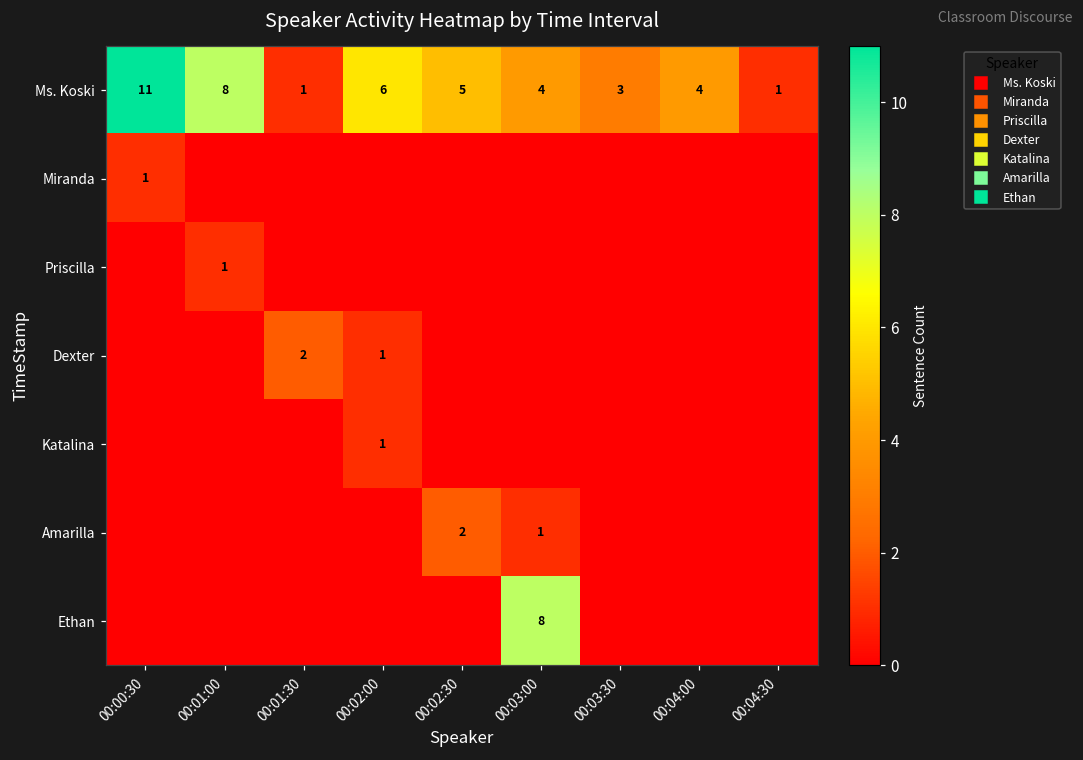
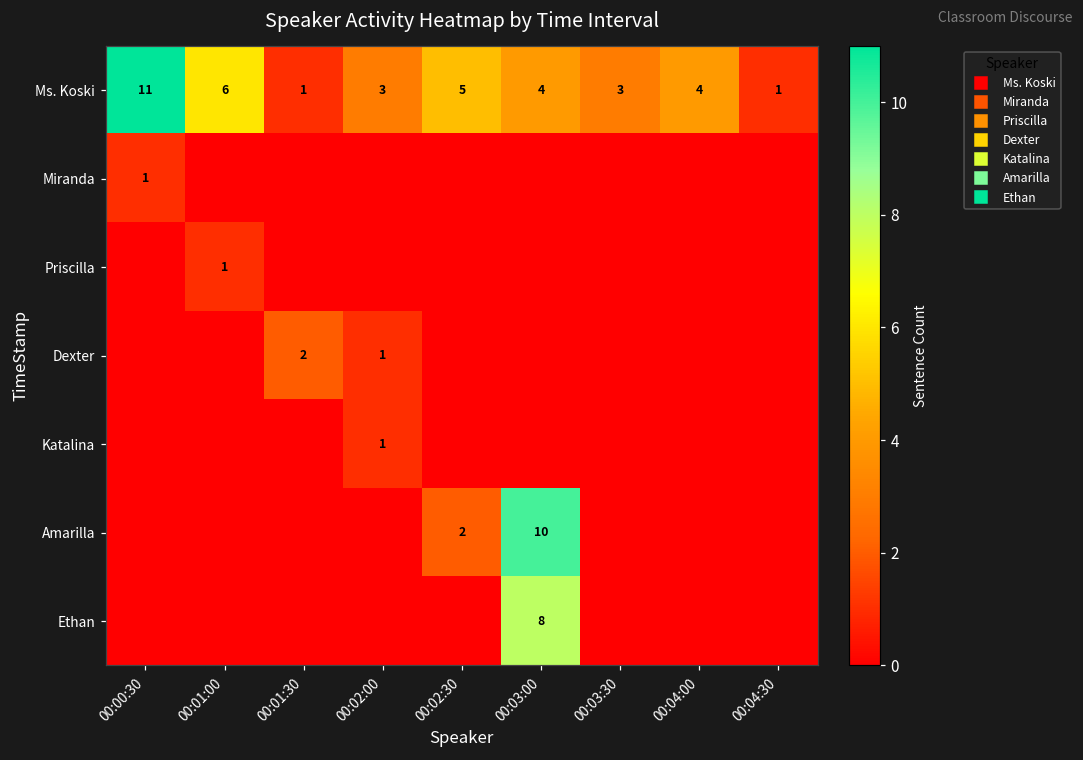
Ms. Koski, 00:01:00: 8 -> 6
Ms. Koski, 00:02:00: 6 -> 3
Amarilla, 00:03:00: 1 -> 10
